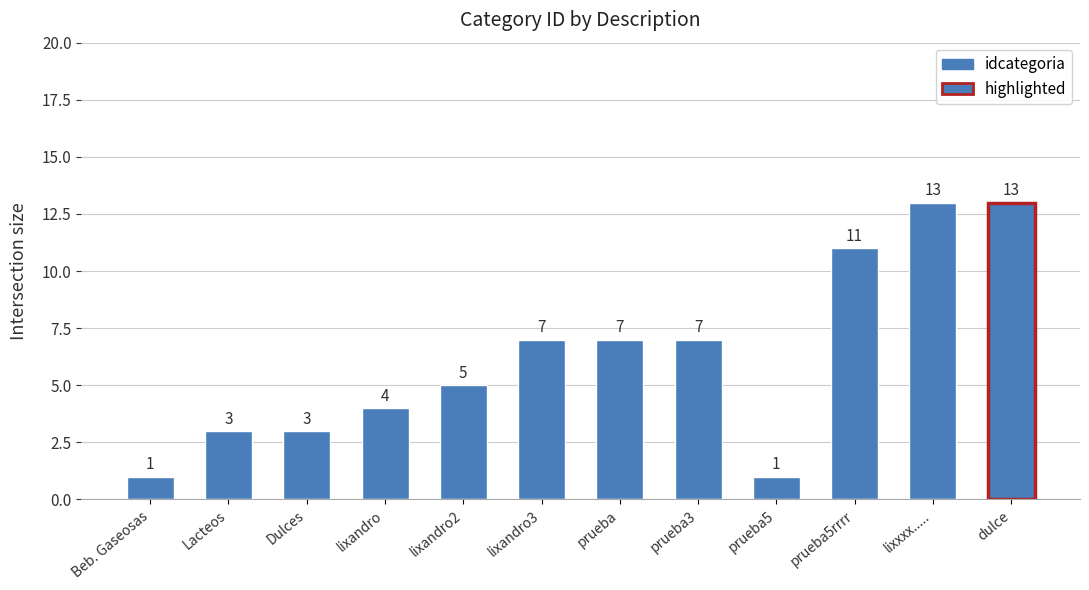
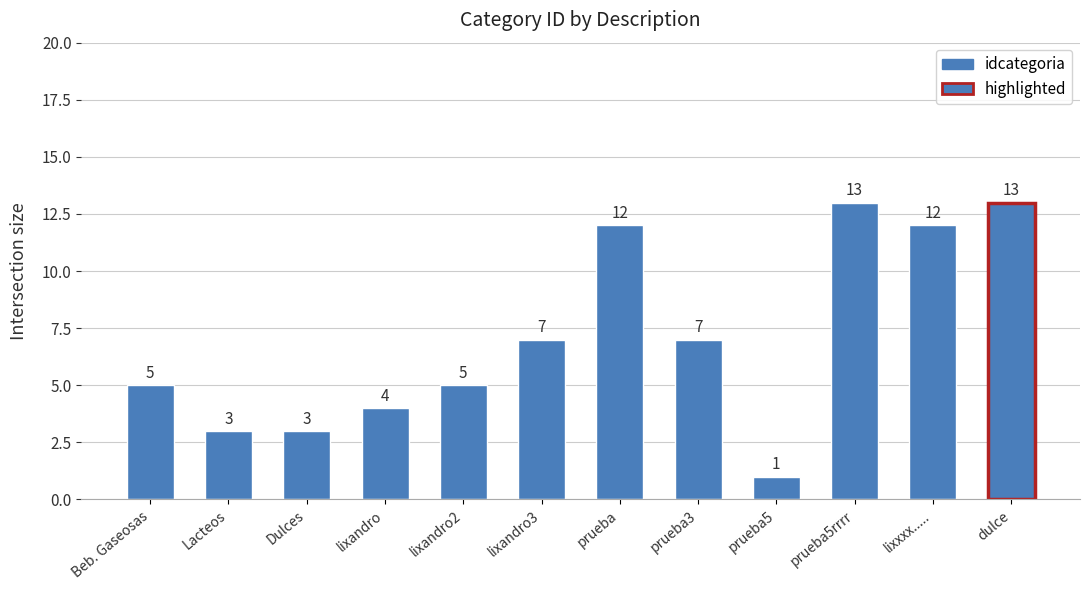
Beb. Gaseosas: 1 -> 5
prueba: 7 -> 12
prueba5rrrr: 11 -> 13
lixxxx.....: 13 -> 12
